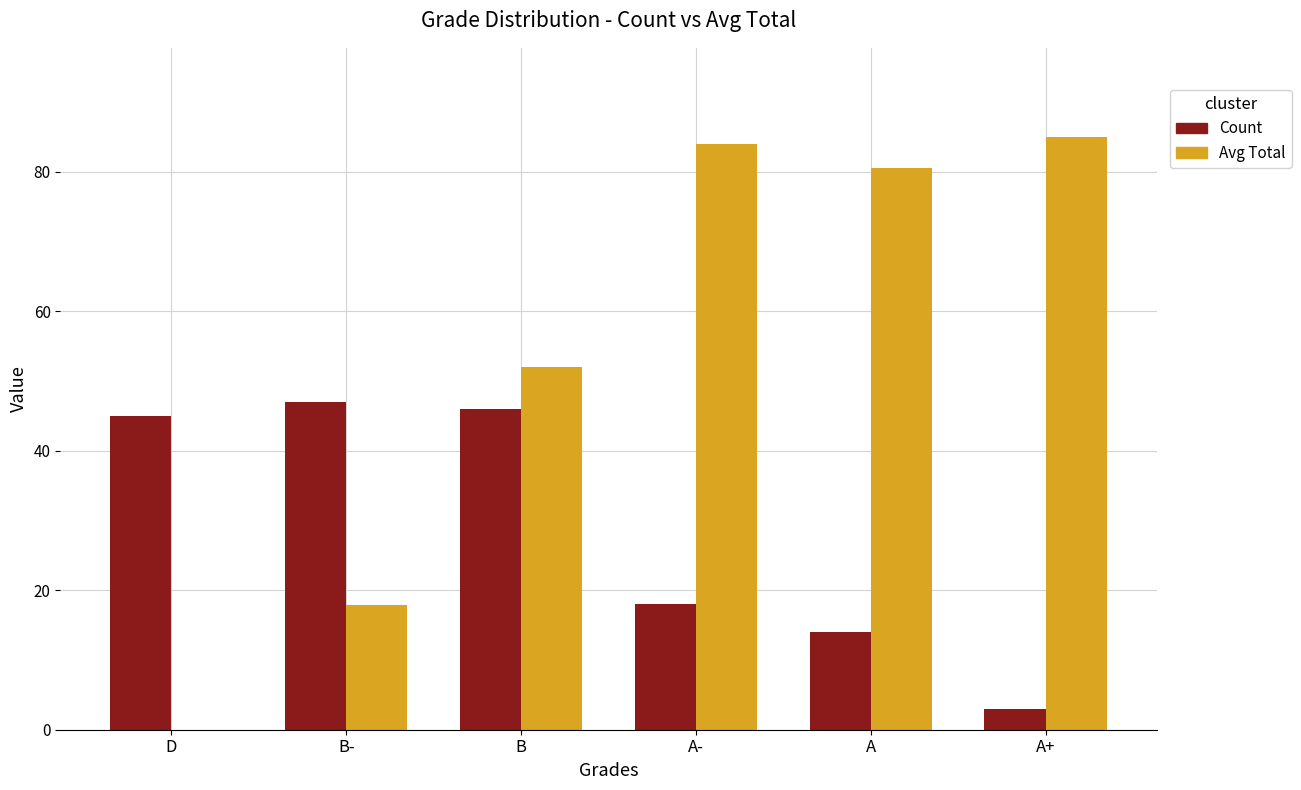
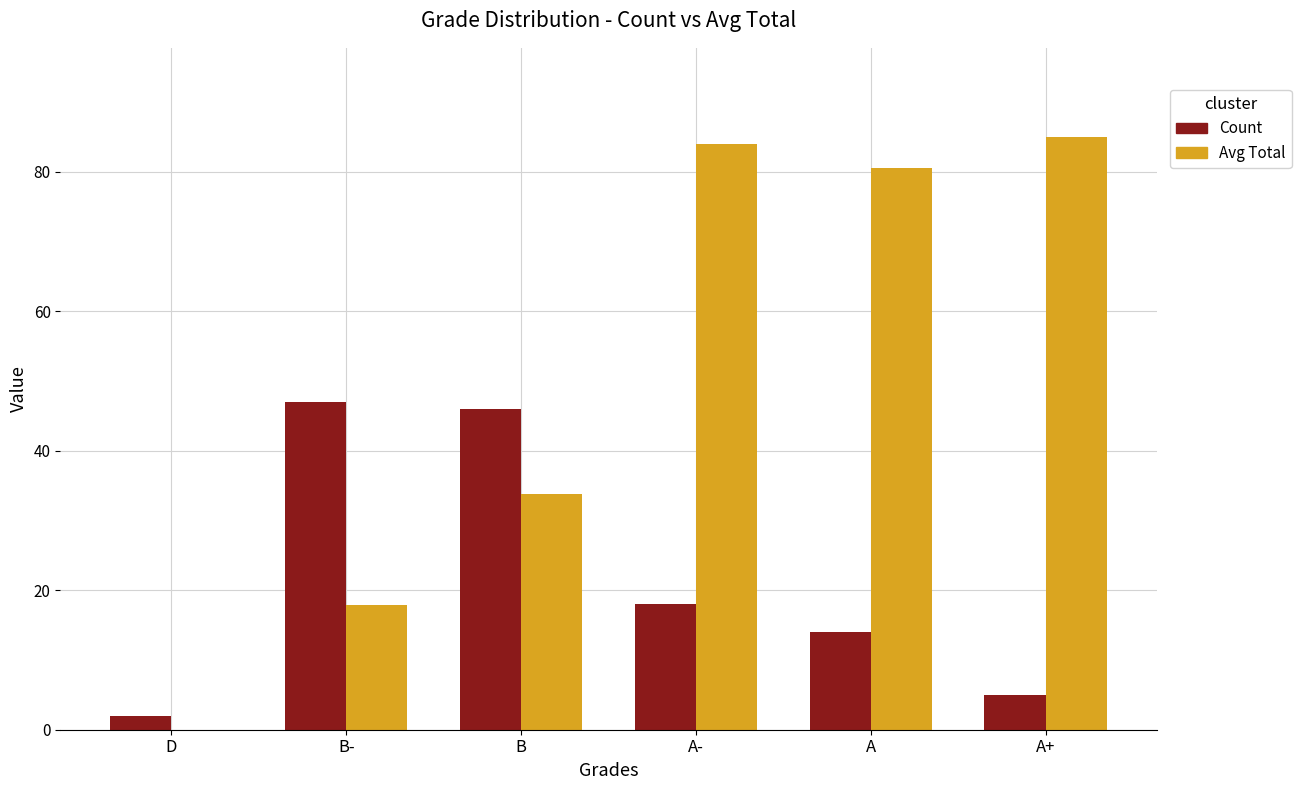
Count, D: 45 -> 2
Avg Total, B: 52 -> 34
Count, A+: 3 -> 5
